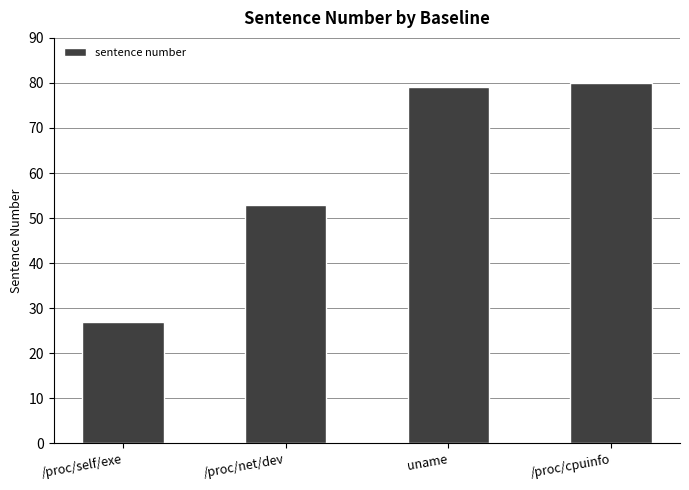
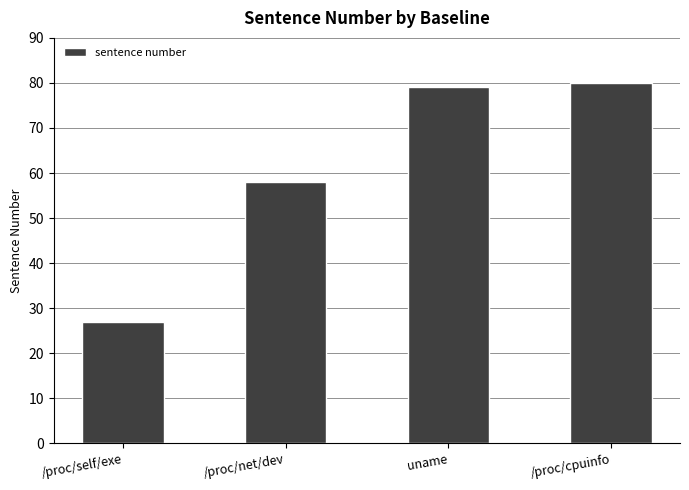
/proc/net/dev: 53 -> 58
